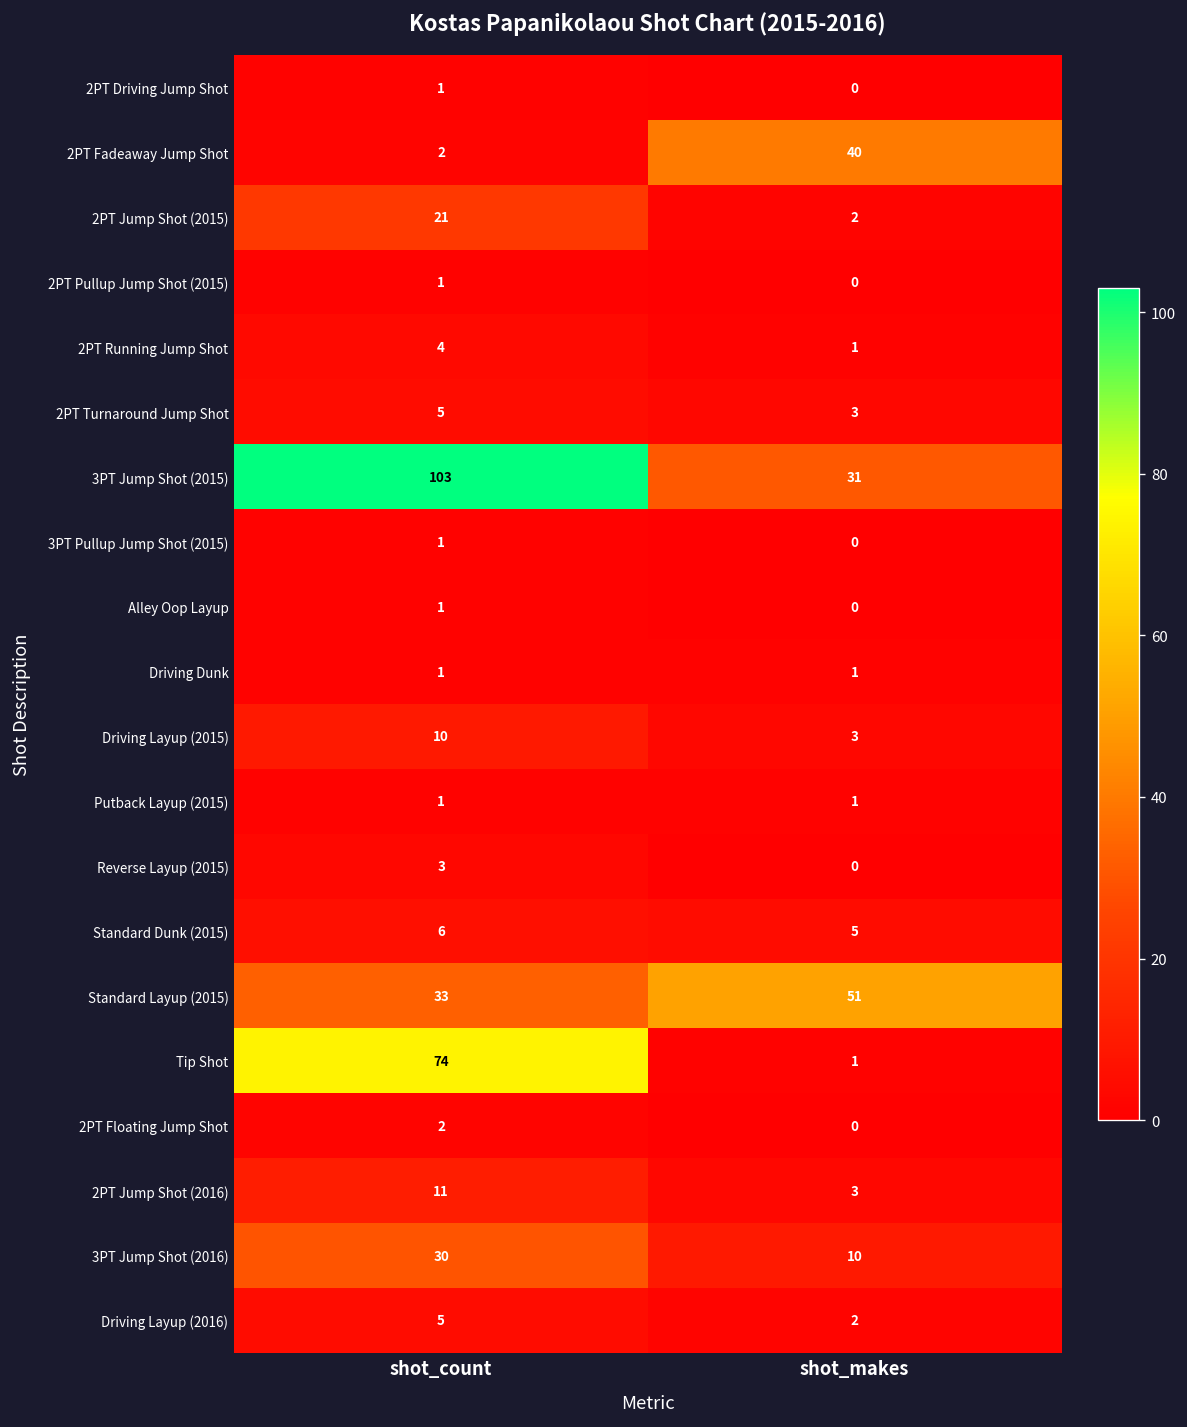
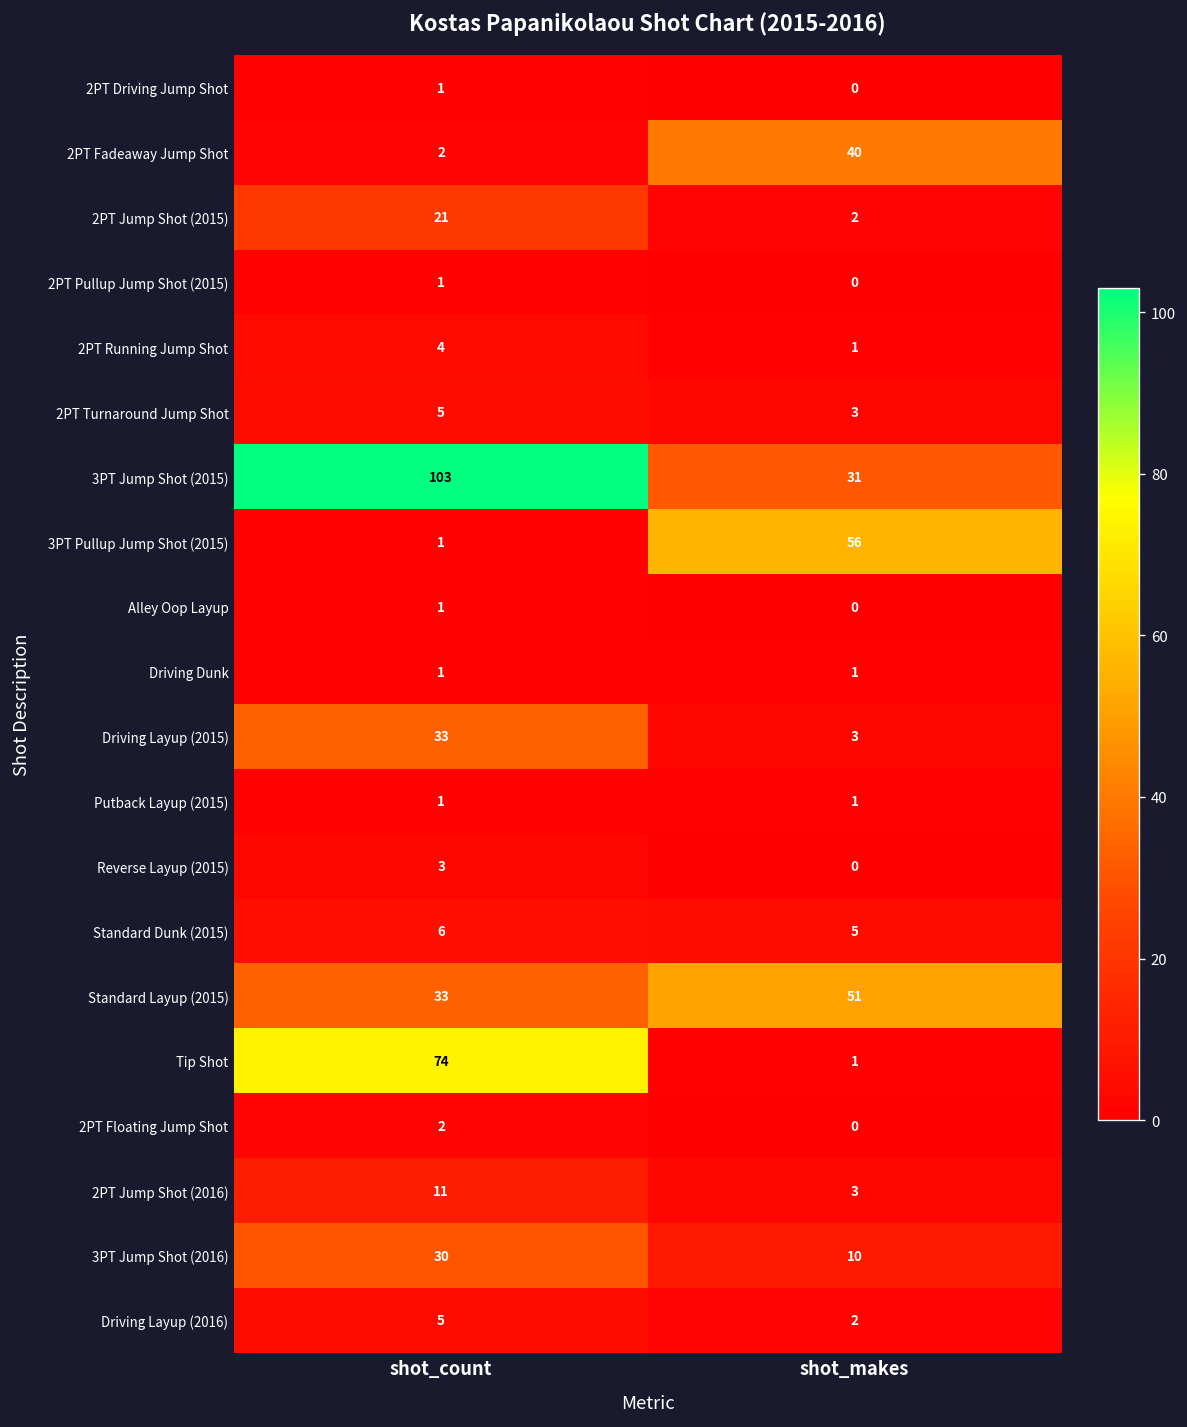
3PT Pullup Jump Shot (2015), shot_makes: 0 -> 56
Driving Layup (2015), shot_count: 10 -> 33
